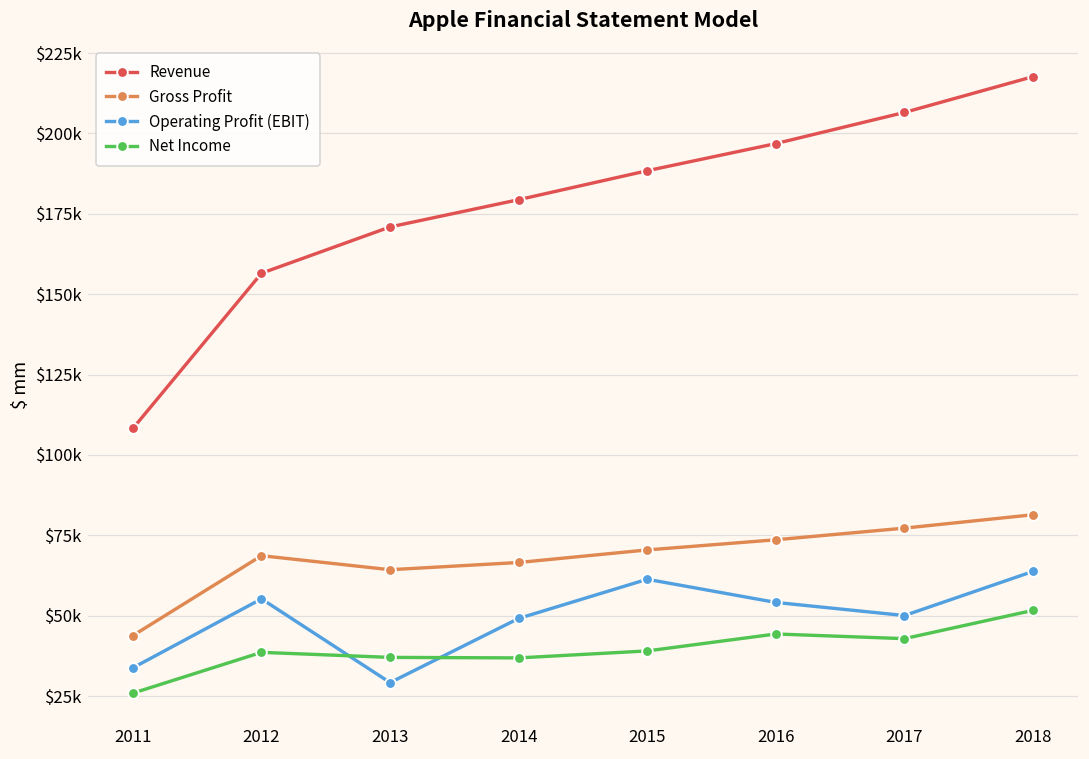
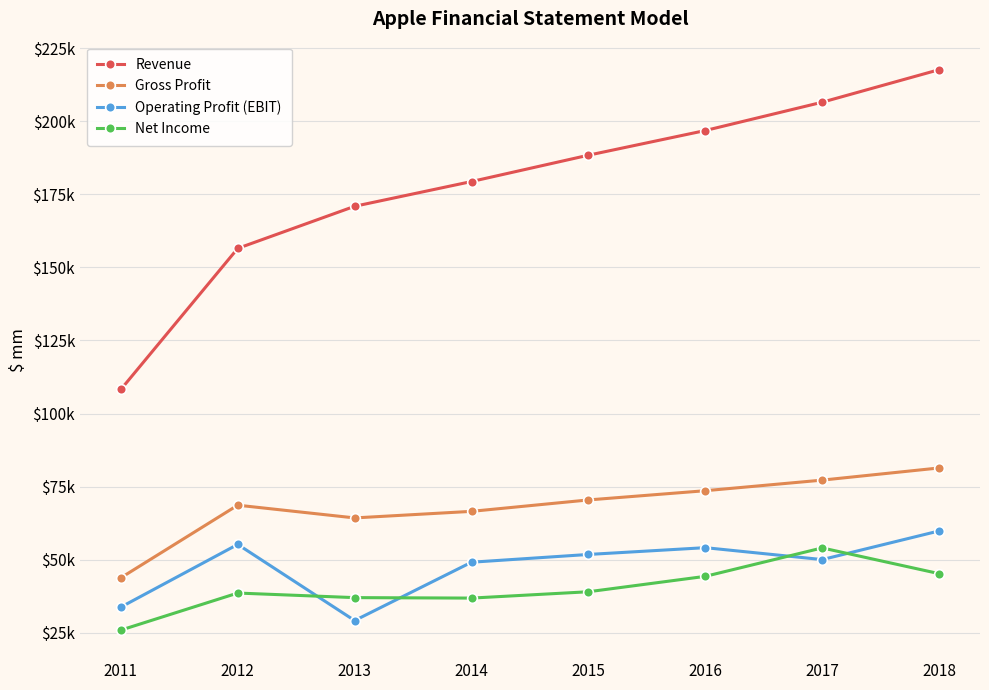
Operating Profit (EBIT), 2015: $61000 -> $52000
Net Income, 2017: $43000 -> $54000
Operating Profit (EBIT), 2018: $64000 -> $60000
Net Income, 2018: $52000 -> $45000
